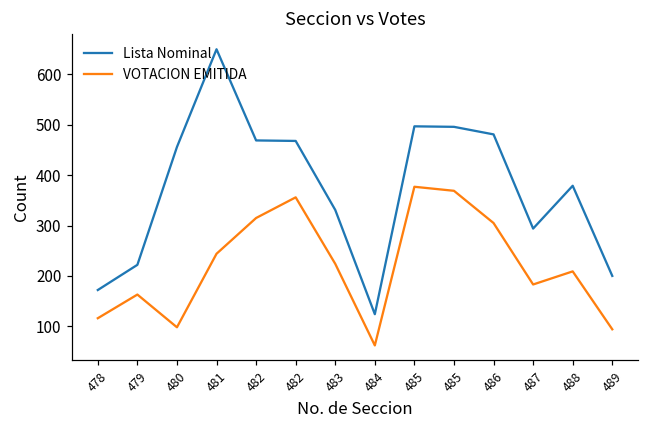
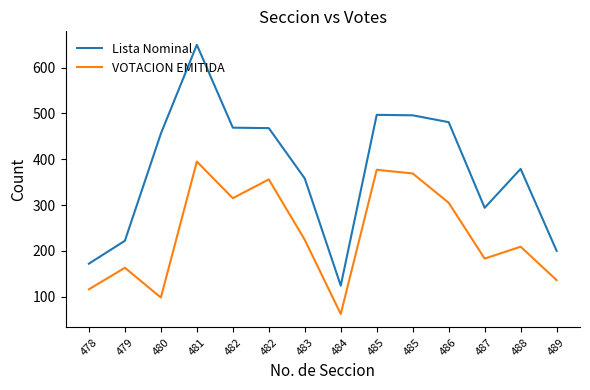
VOTACION EMITIDA, 481: 240 -> 400
Lista Nominal, 483: 330 -> 360
VOTACION EMITIDA, 489: 90 -> 140
